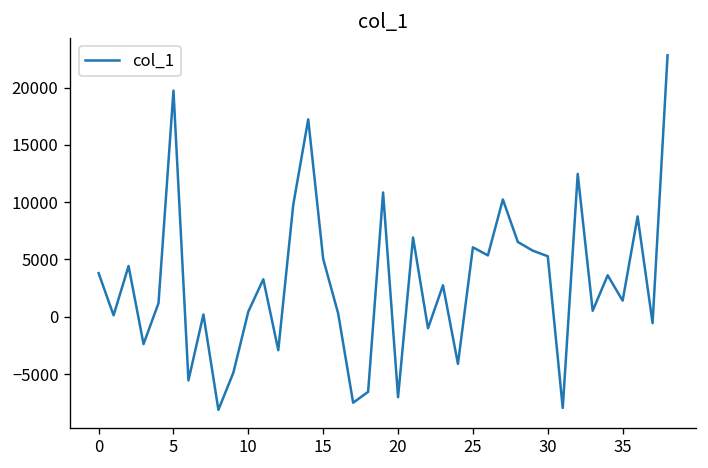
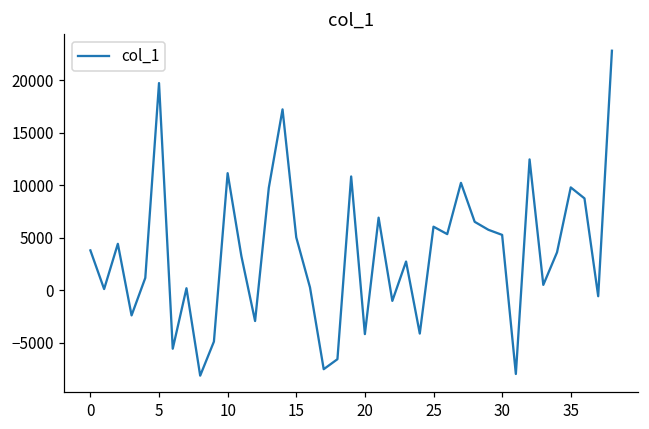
10: 0 -> 11000
20: -7000 -> -4000
35: 1000 -> 10000
